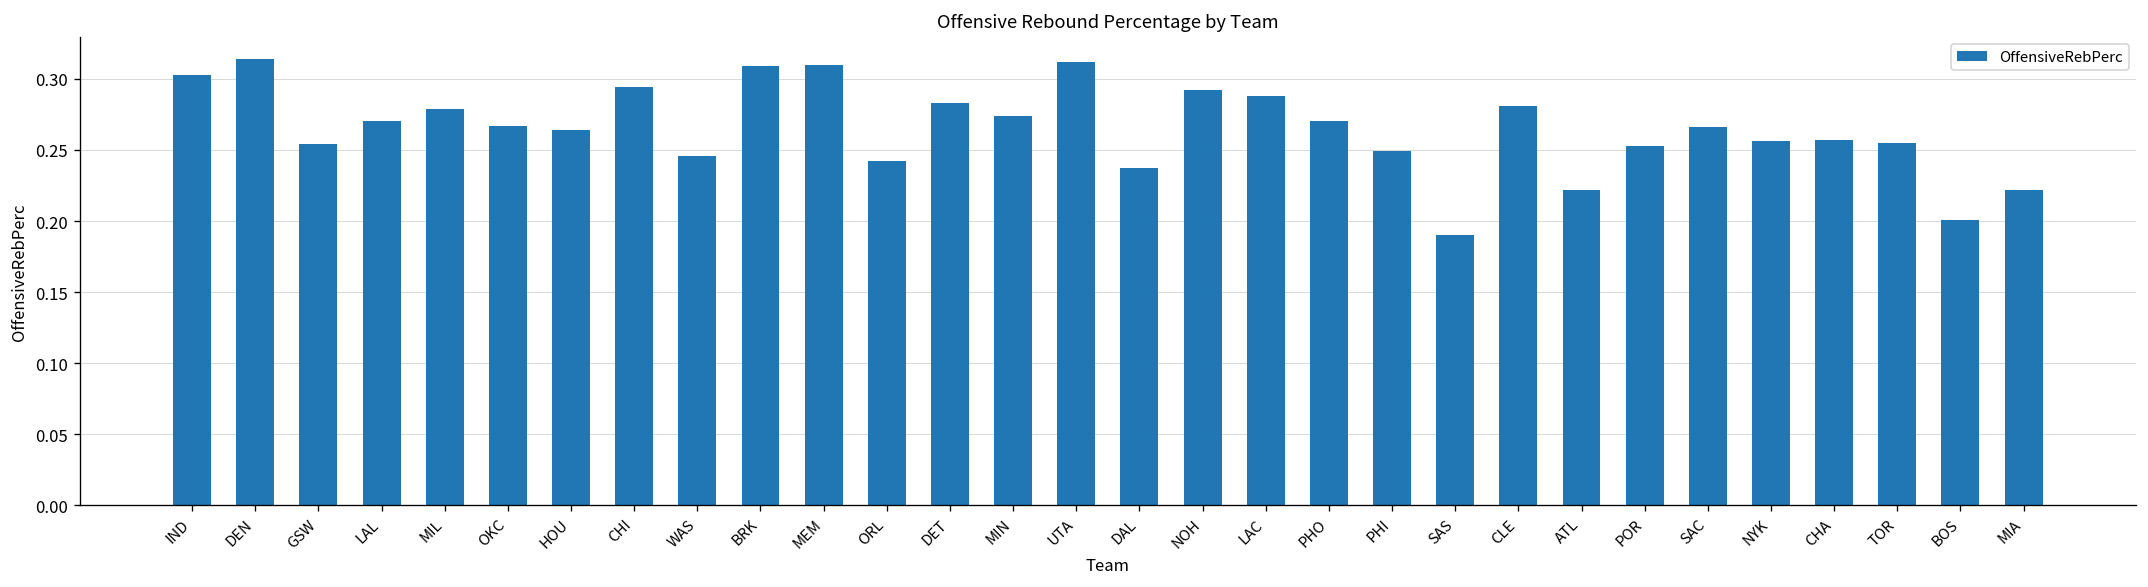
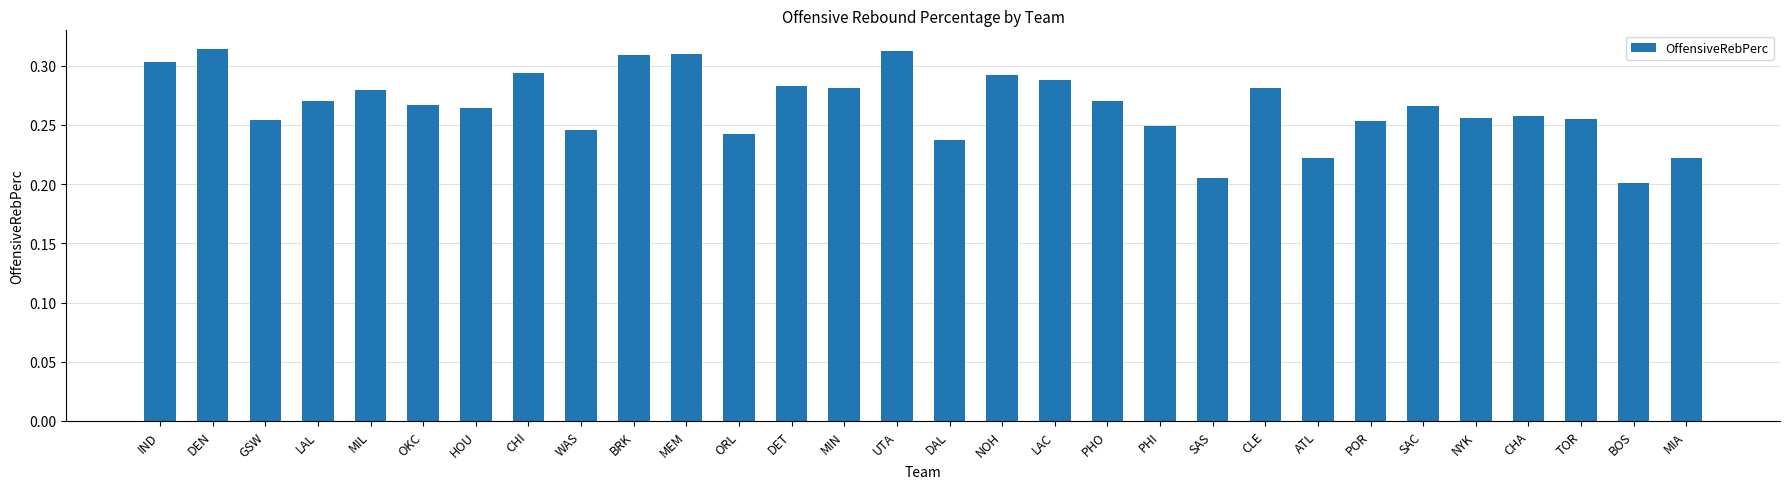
MIN: 0.274 -> 0.281
SAS: 0.190 -> 0.205
